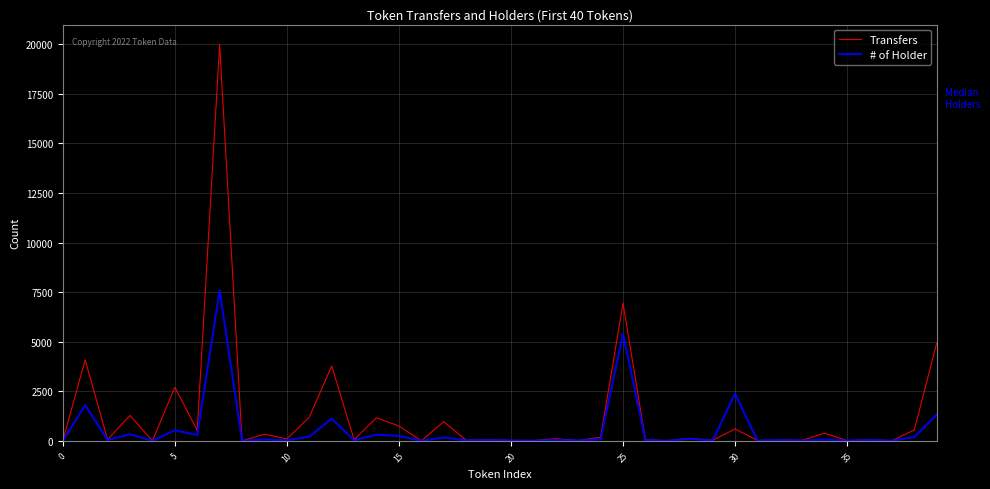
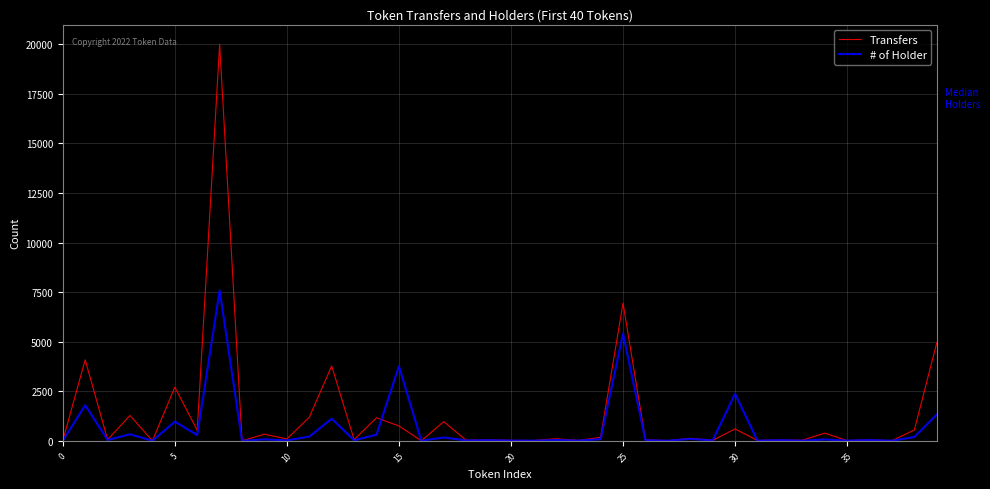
# of Holder, 5: 500 -> 1000
# of Holder, 15: 200 -> 3800
